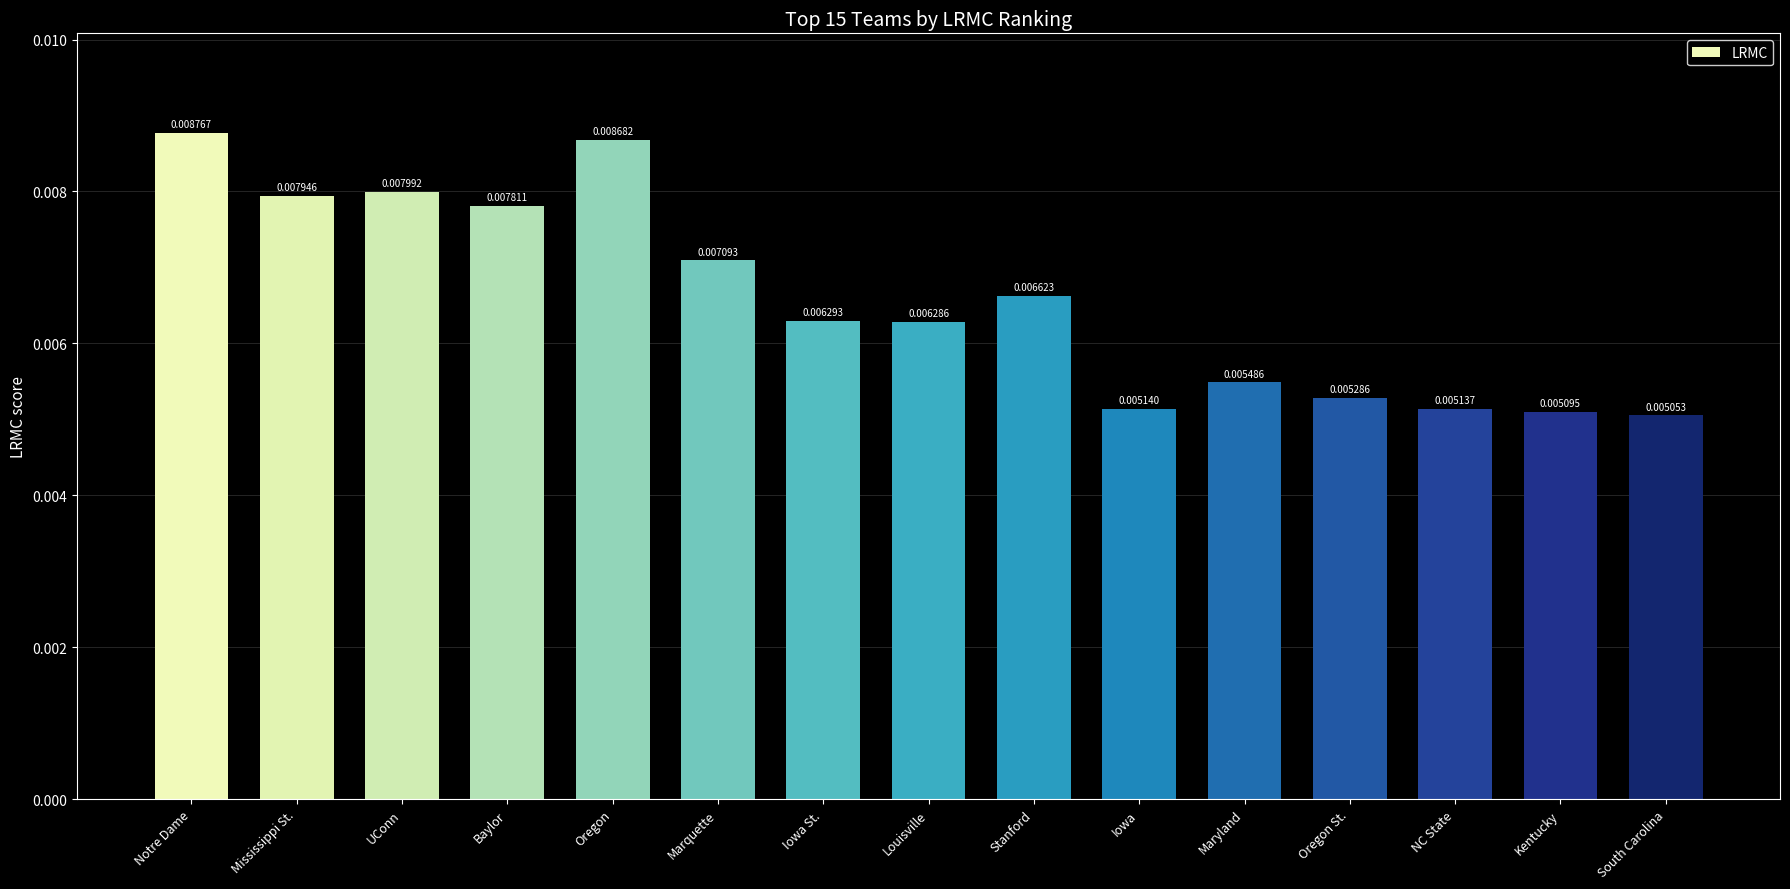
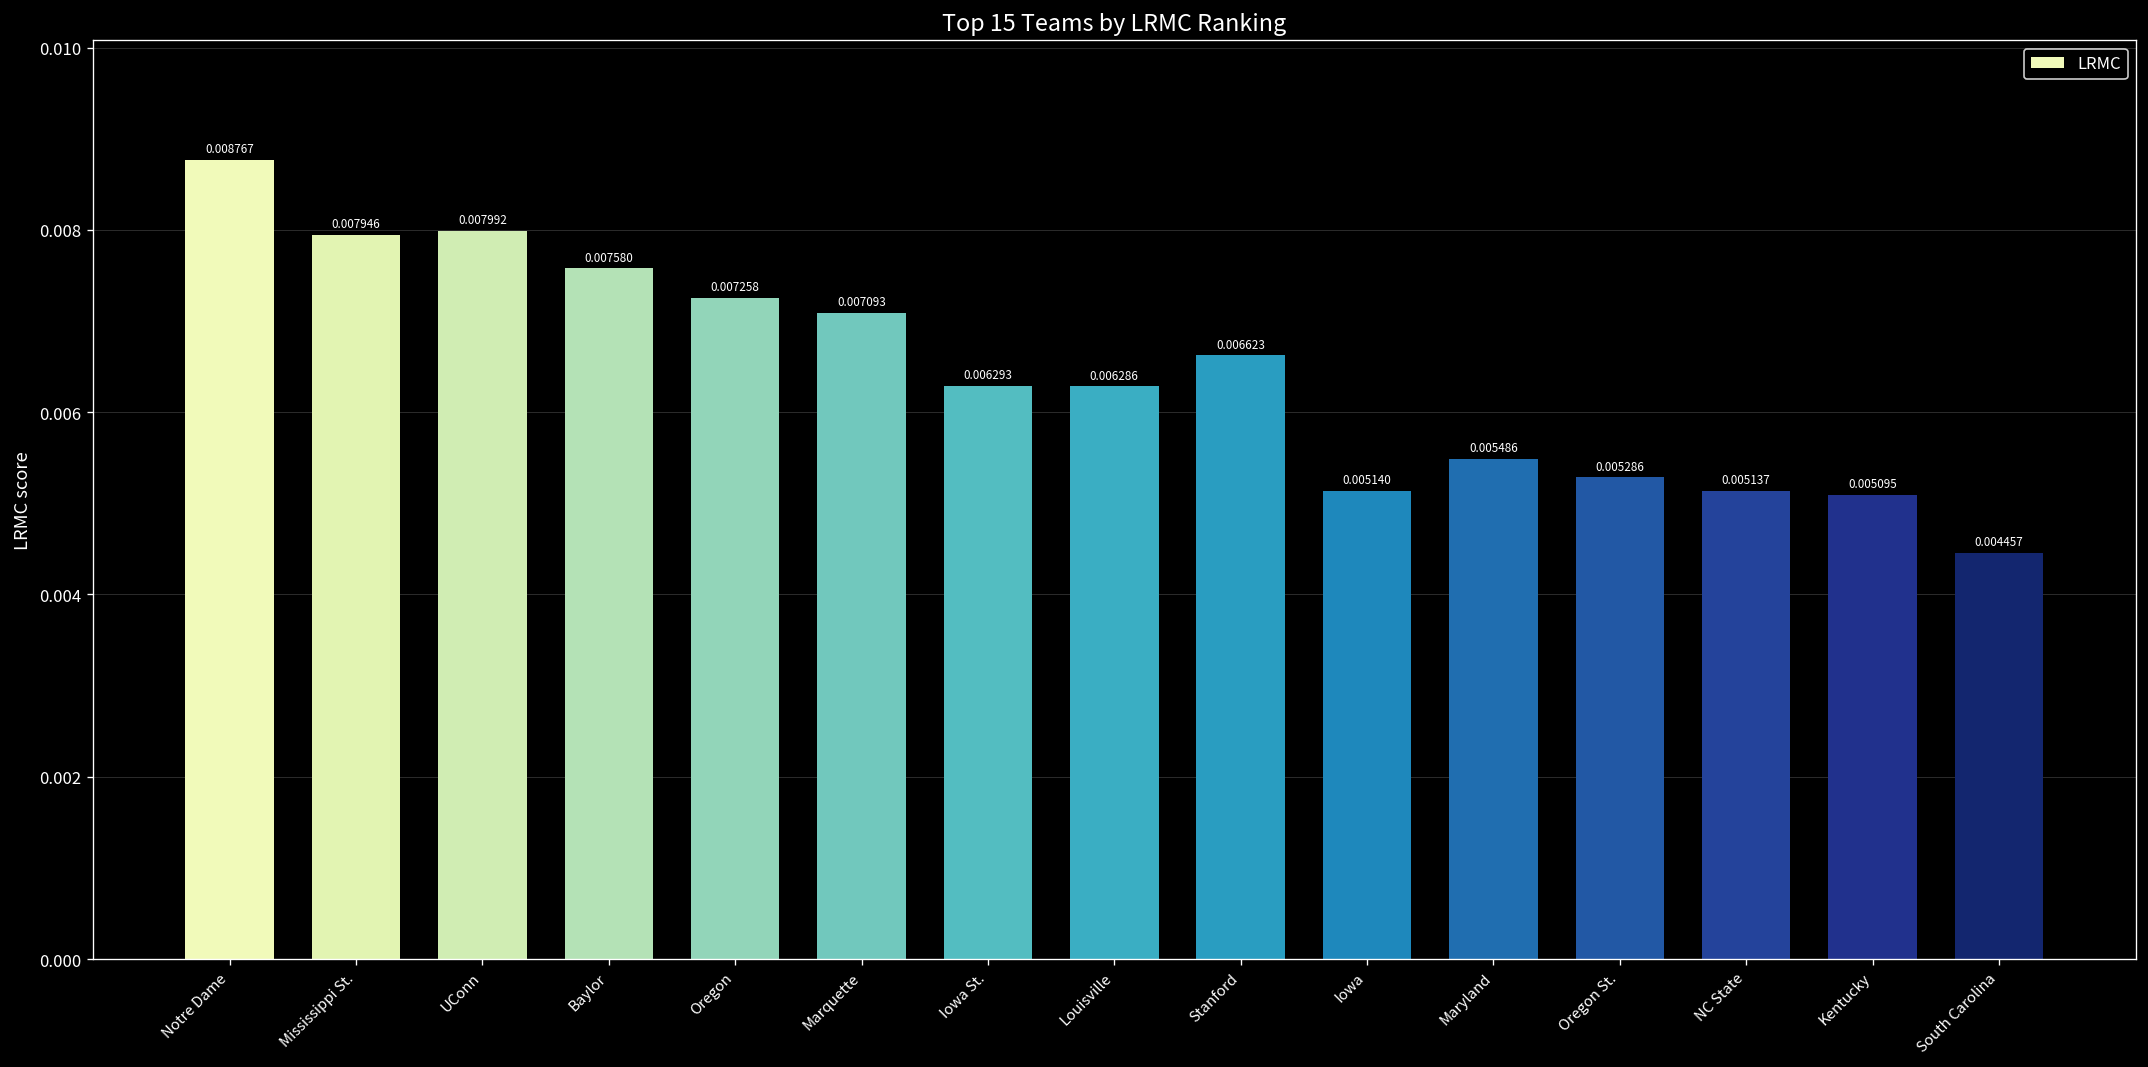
Baylor: 0.007811 -> 0.007580
Oregon: 0.008682 -> 0.007258
South Carolina: 0.005053 -> 0.004457
